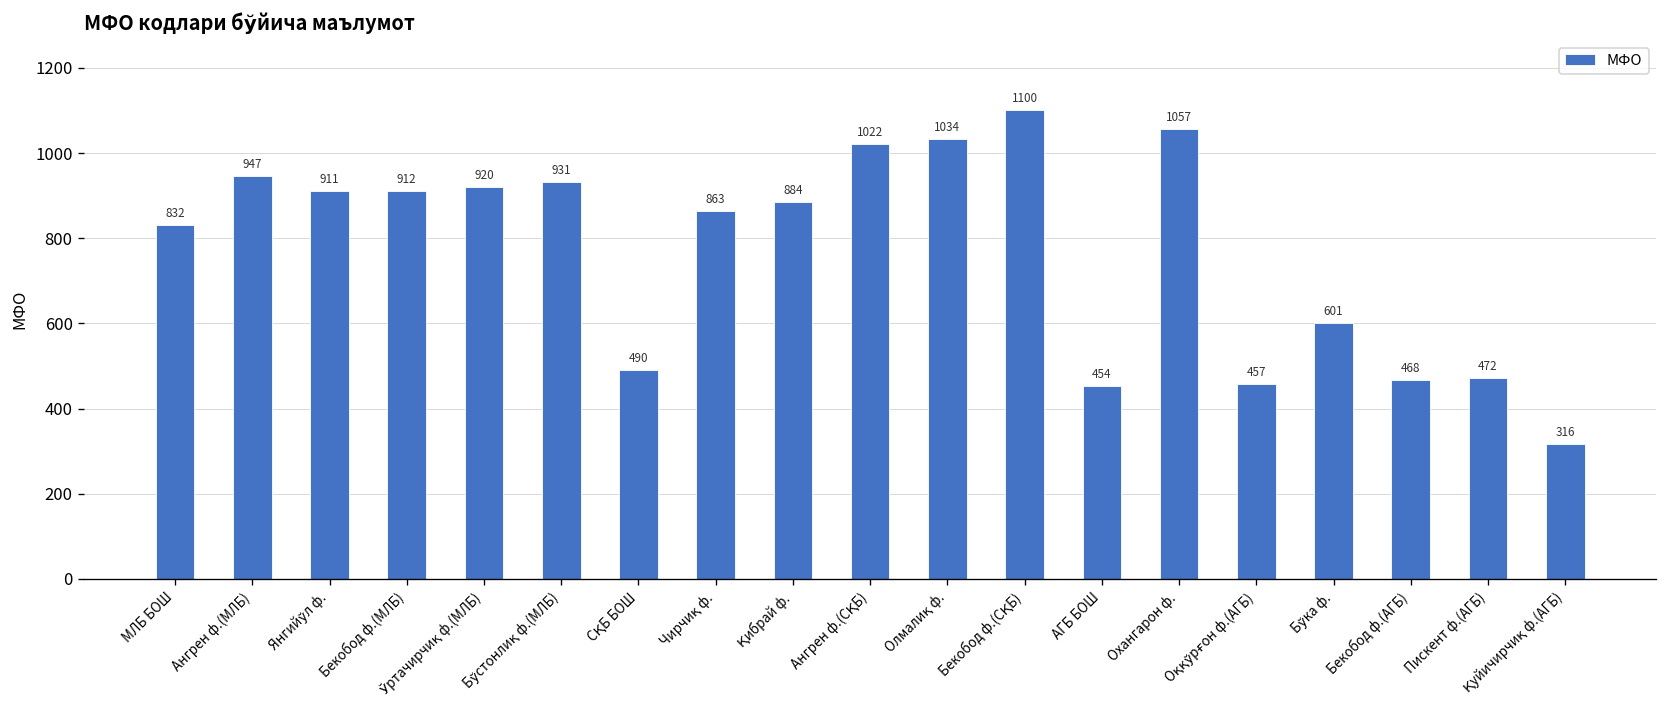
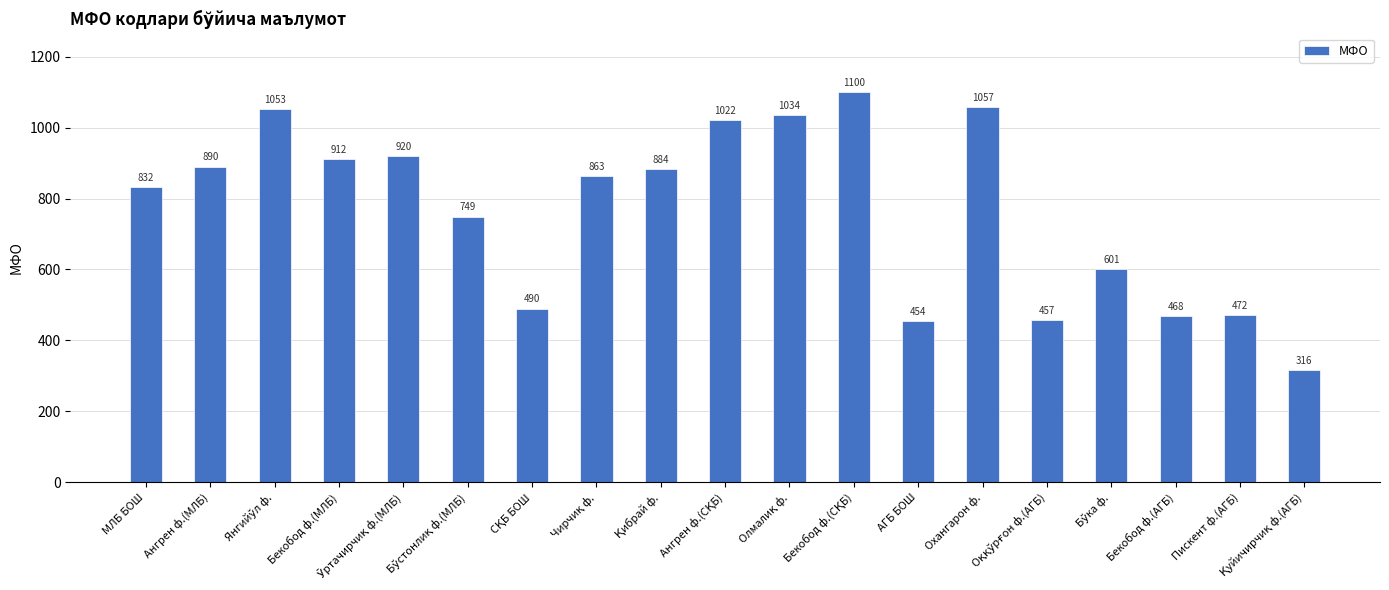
Ангрен ф.(МЛБ): 947 -> 890
Янгийўл ф.: 911 -> 1053
Бўстонлиқ ф.(МЛБ): 931 -> 749
